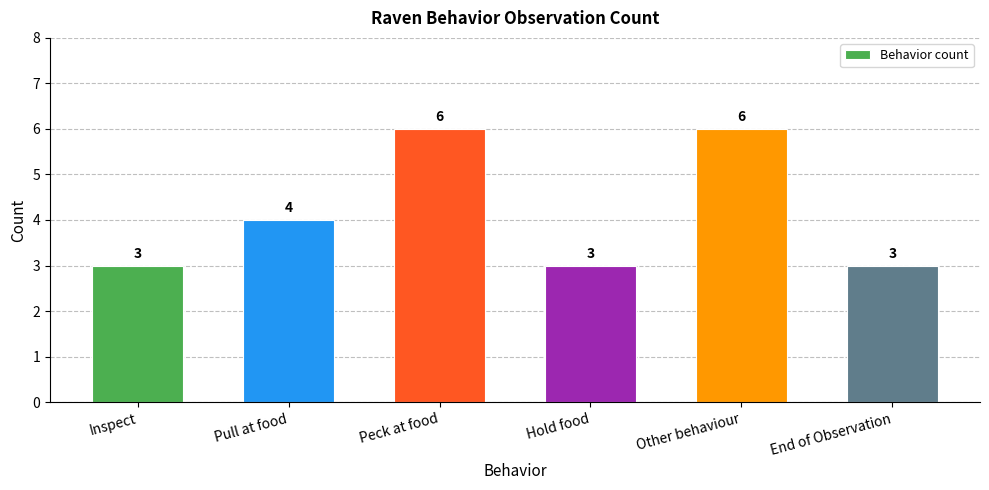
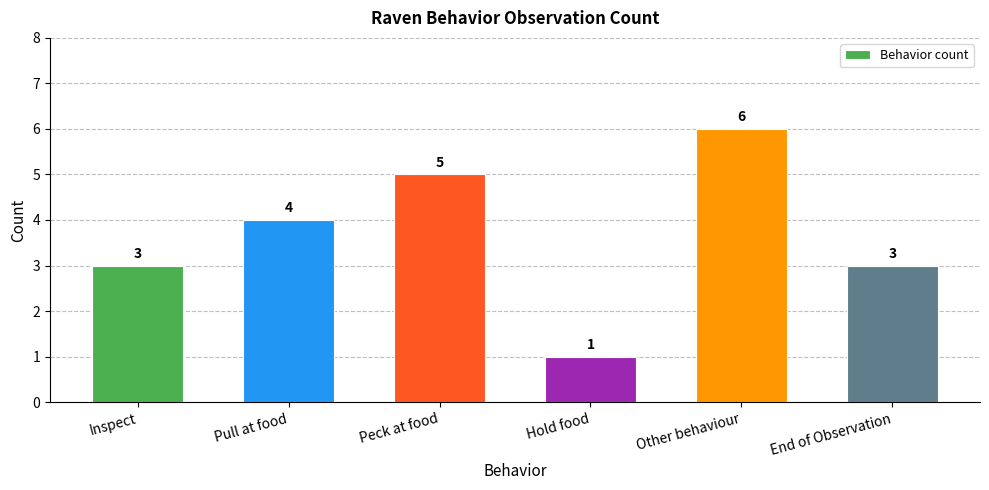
Peck at food: 6 -> 5
Hold food: 3 -> 1
